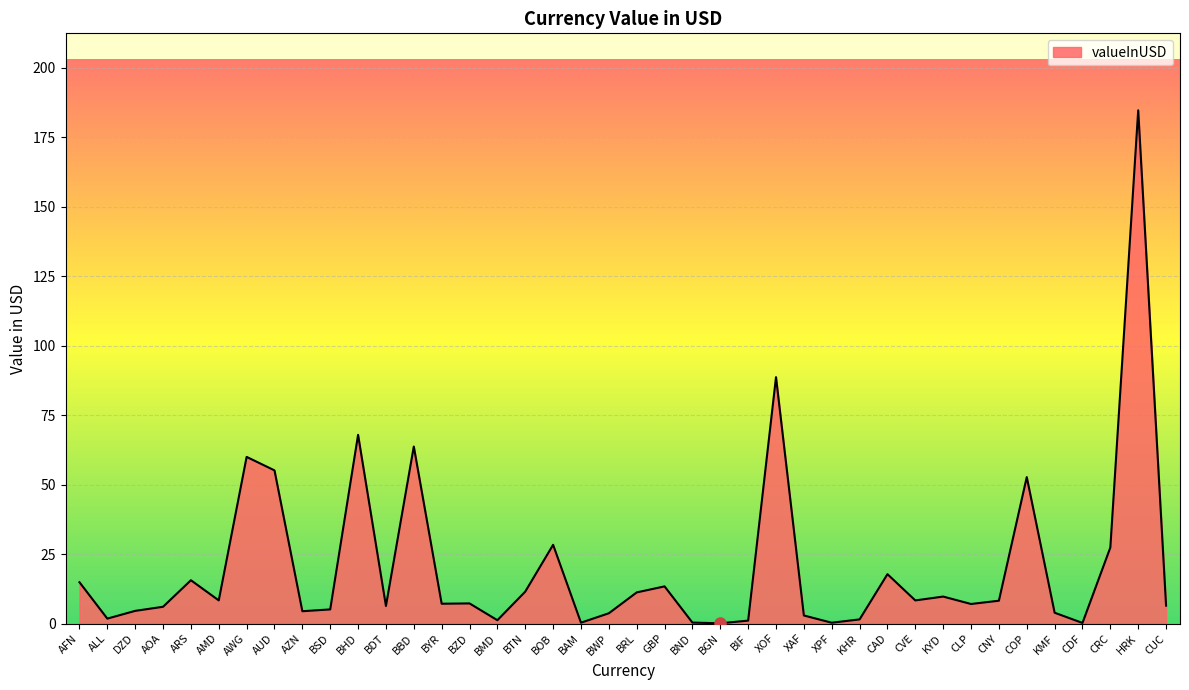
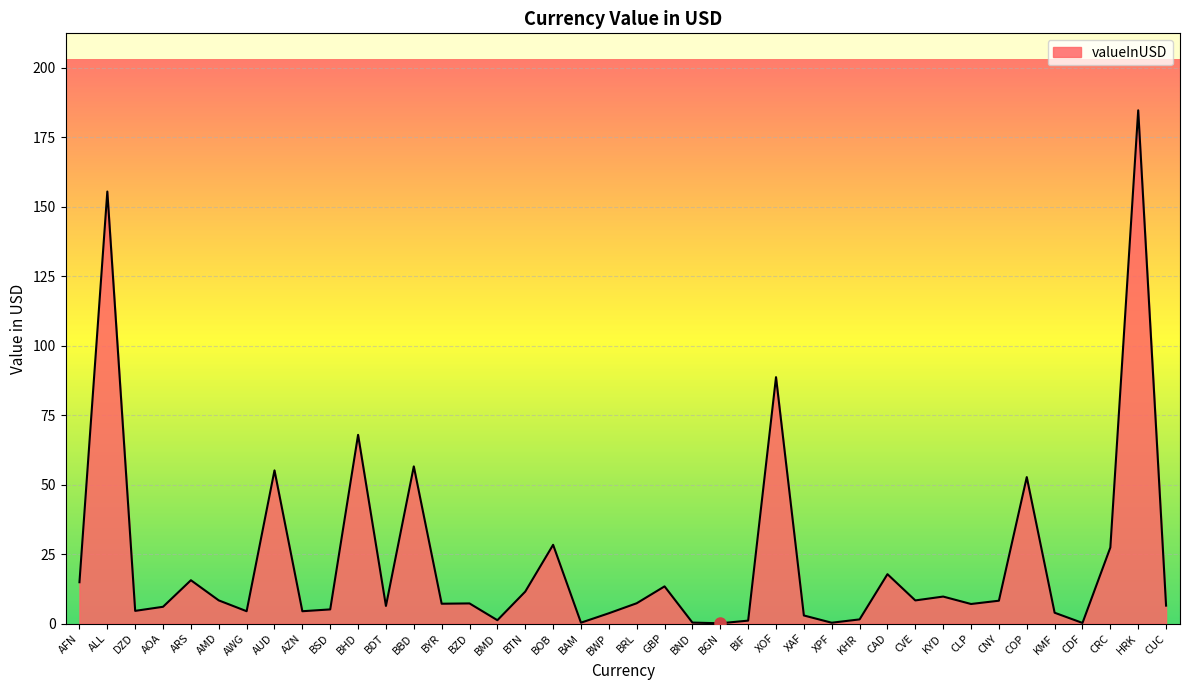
valueInUSD, ALL: 2 -> 155
valueInUSD, AWG: 60 -> 4
valueInUSD, BBD: 64 -> 57
valueInUSD, BRL: 11 -> 7
